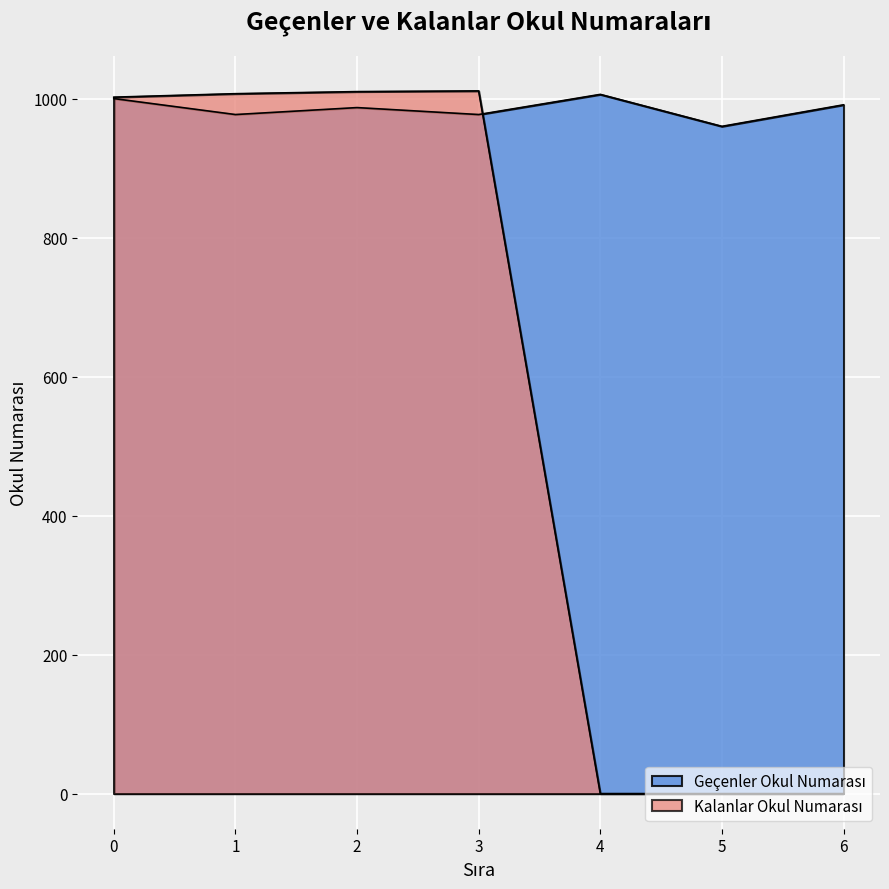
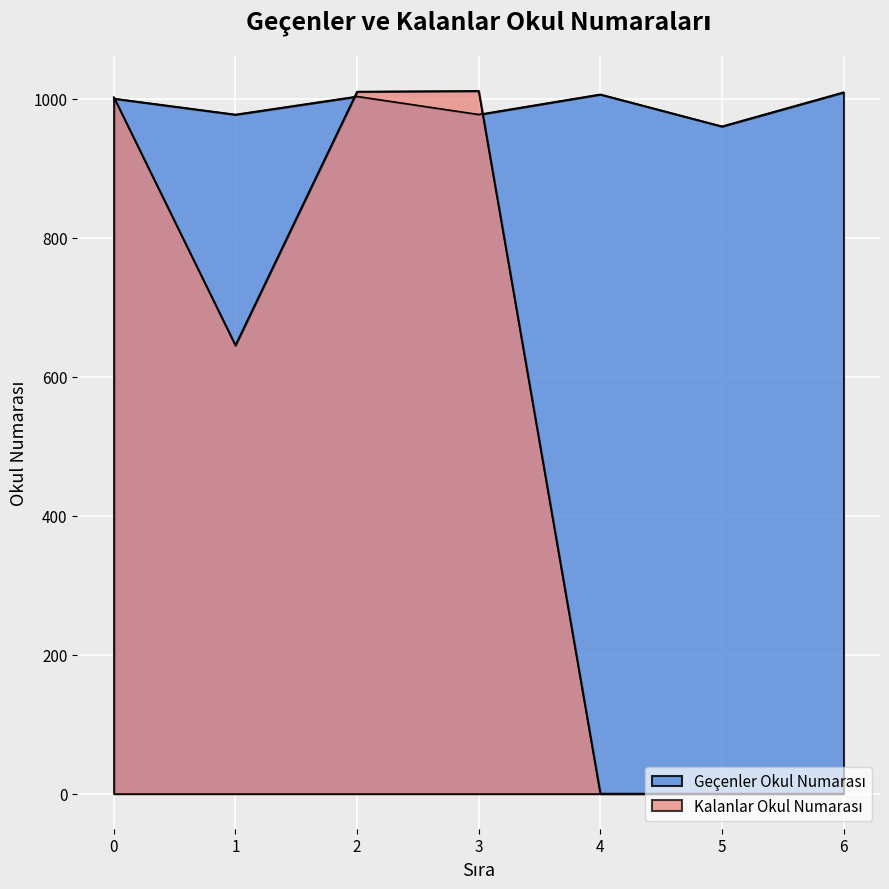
Kalanlar Okul Numarası, 1: 1010 -> 650
Geçenler Okul Numarası, 2: 990 -> 1000
Geçenler Okul Numarası, 6: 990 -> 1010
